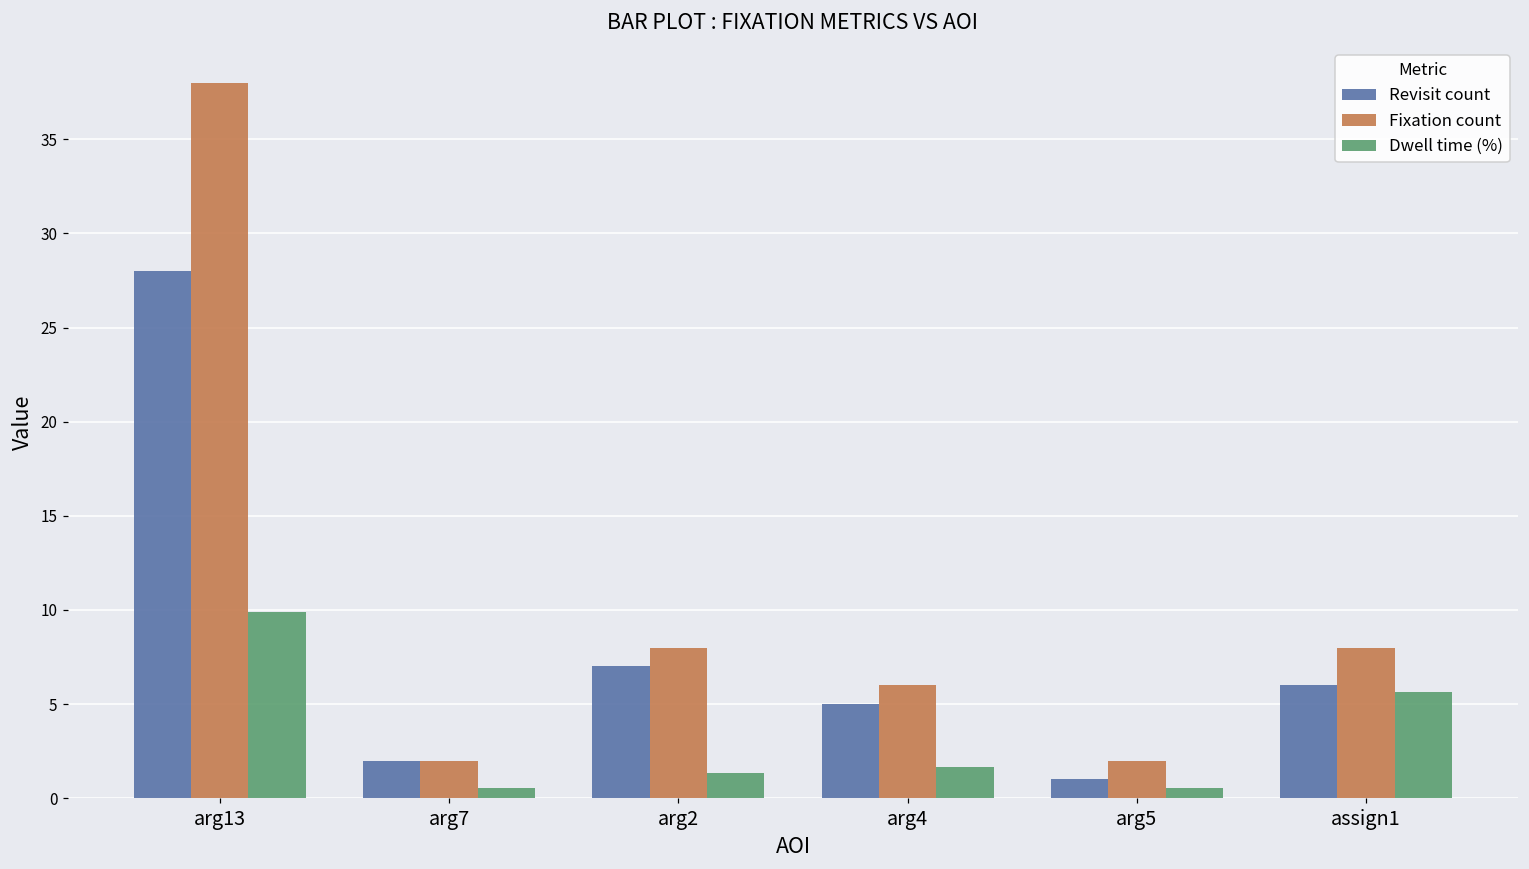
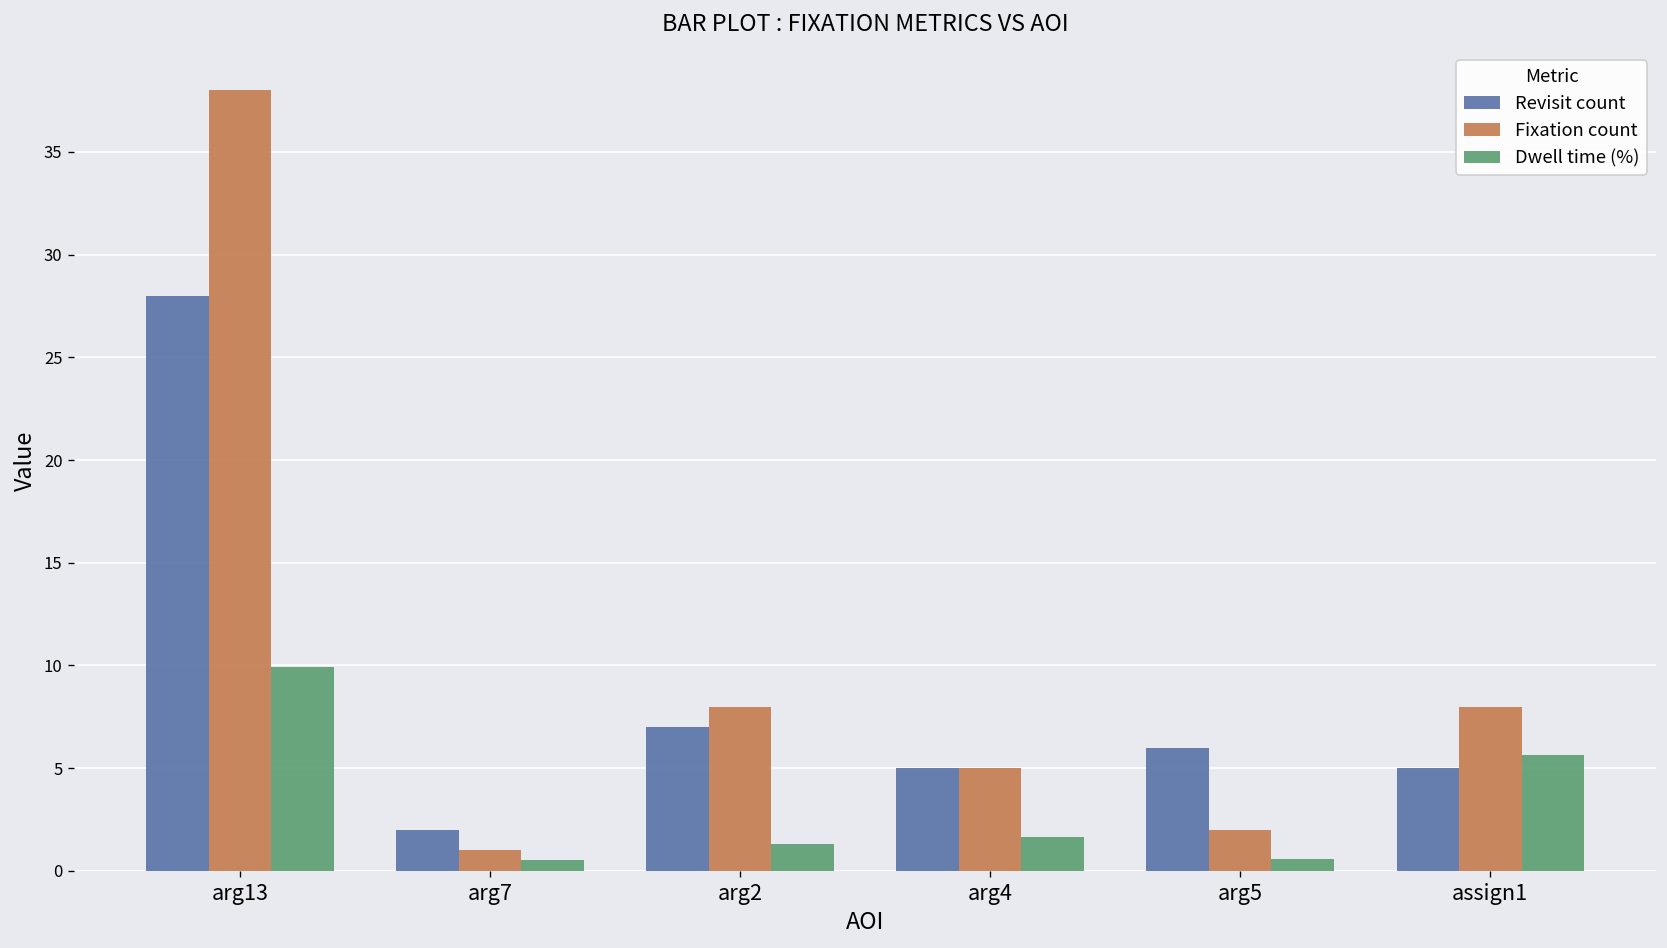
Fixation count, arg7: 2 -> 1
Fixation count, arg4: 6 -> 5
Revisit count, arg5: 1 -> 6
Revisit count, assign1: 6 -> 5
